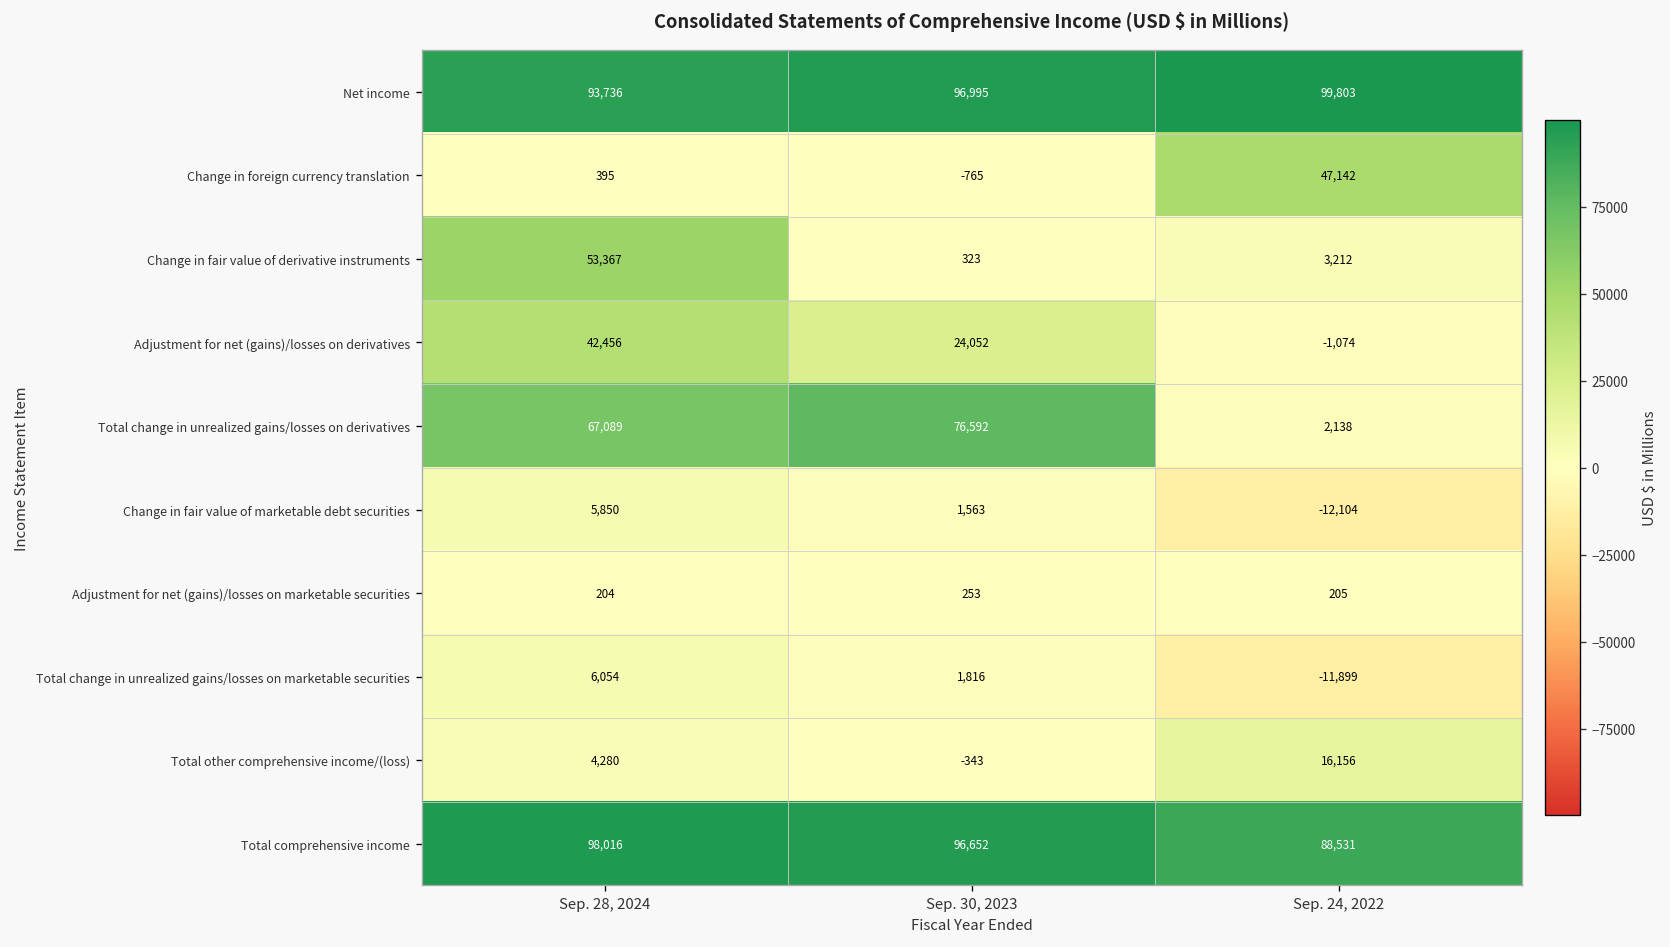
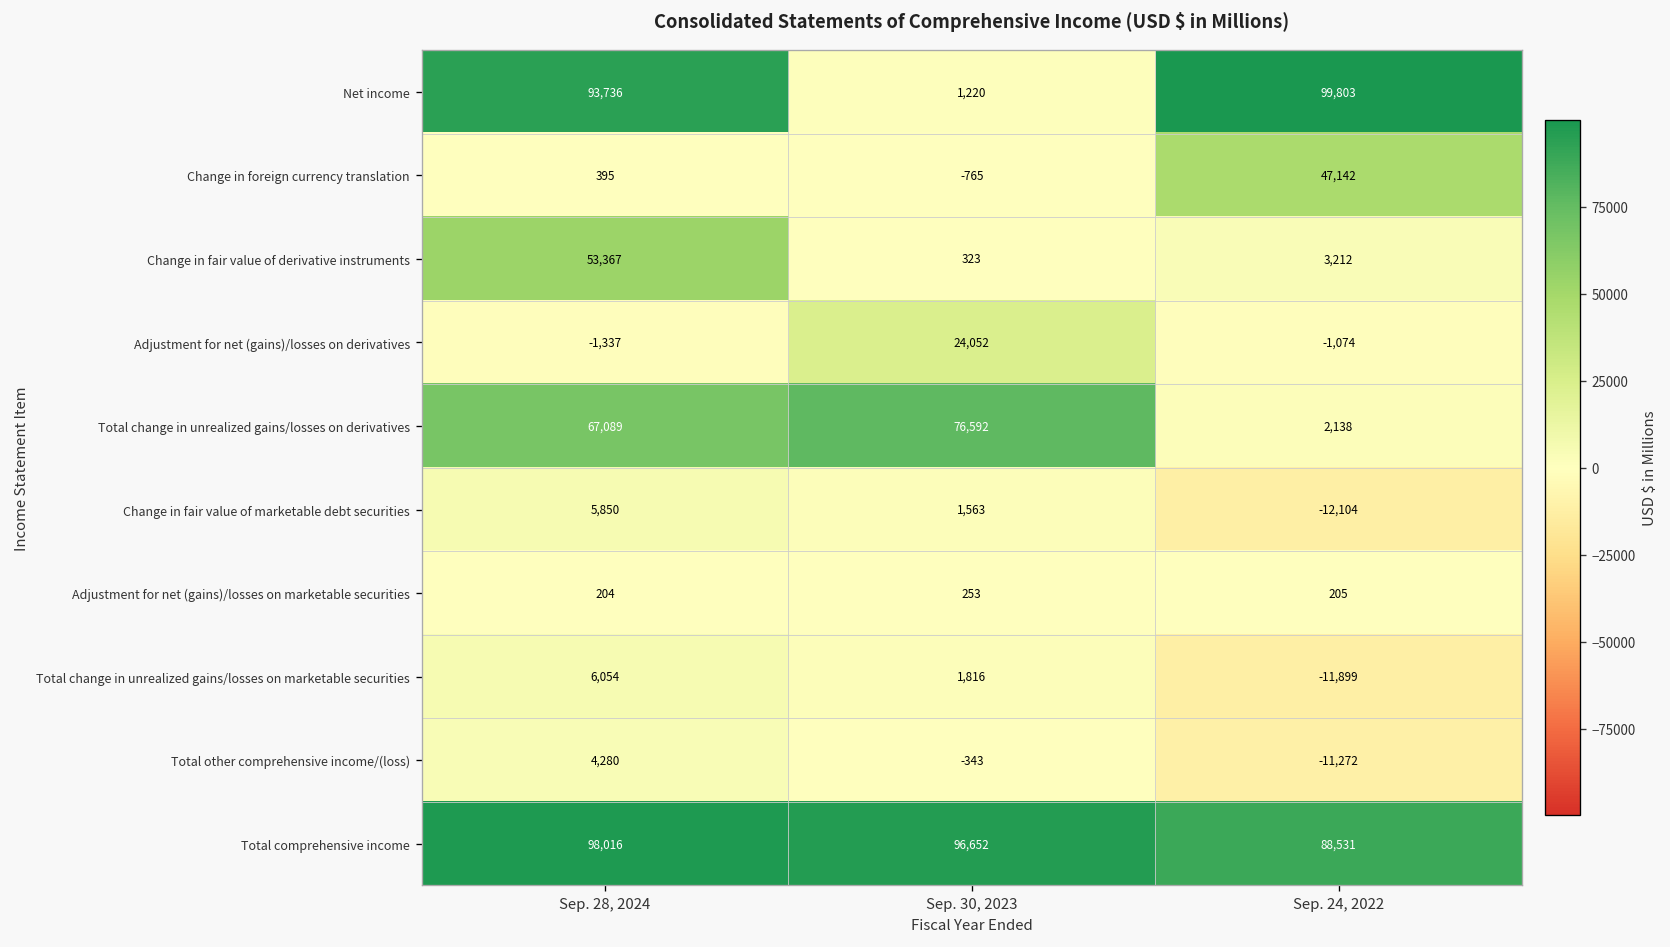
Net income, Sep. 30, 2023: 96,995 -> 1,220
Adjustment for net (gains)/losses on derivatives, Sep. 28, 2024: 42,456 -> -1,337
Total other comprehensive income/(loss), Sep. 24, 2022: 16,156 -> -11,272
